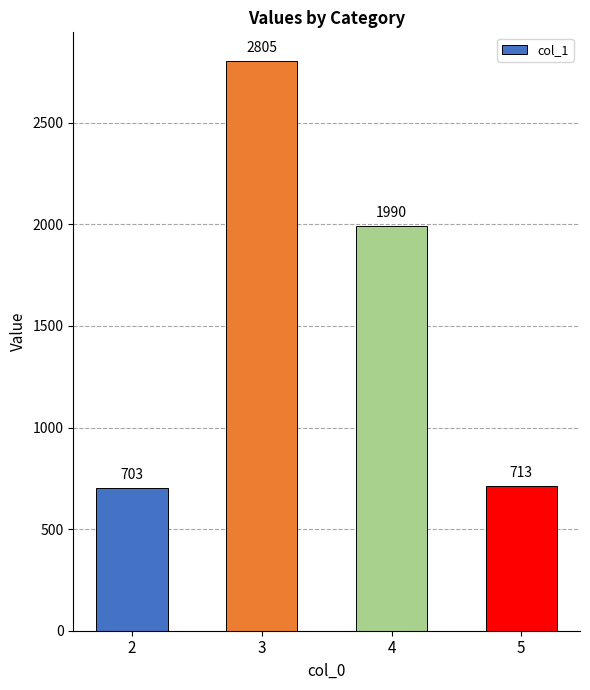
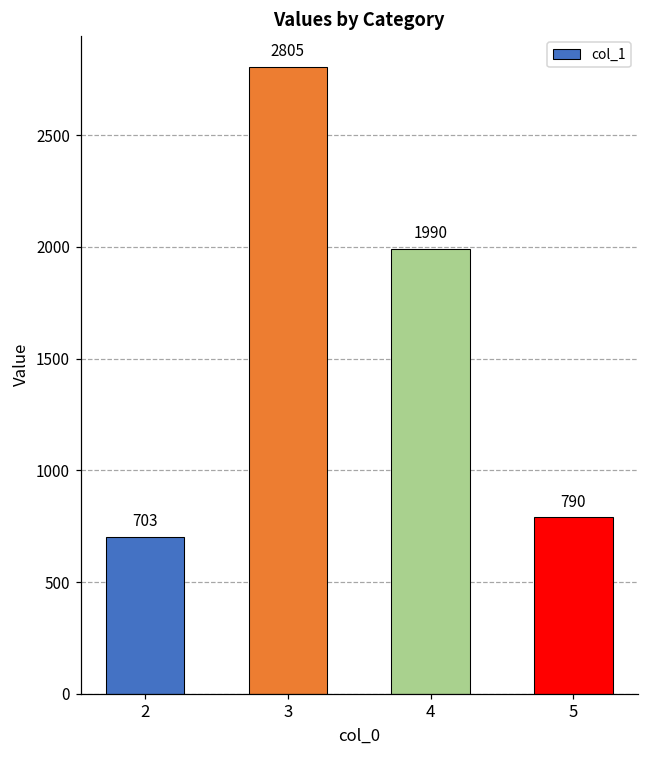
5: 713 -> 790
